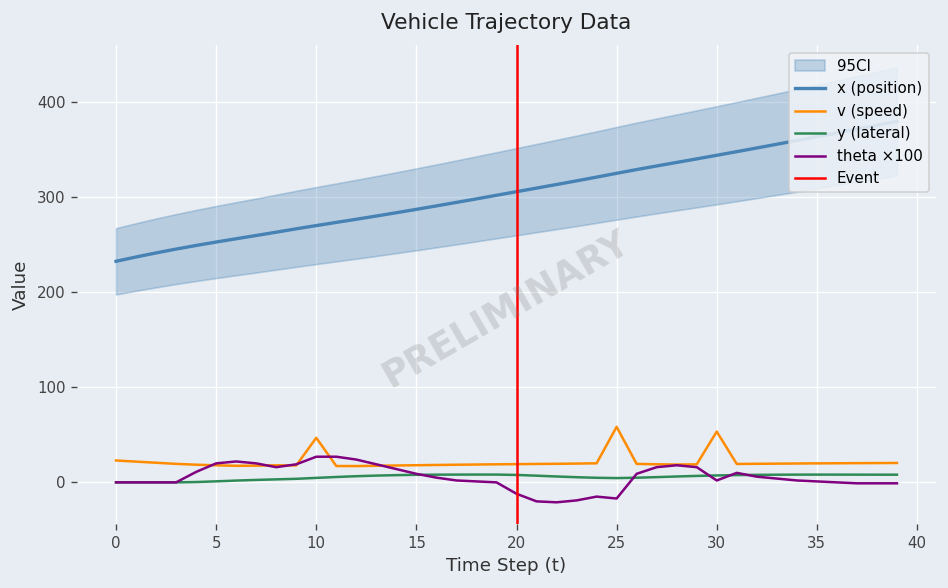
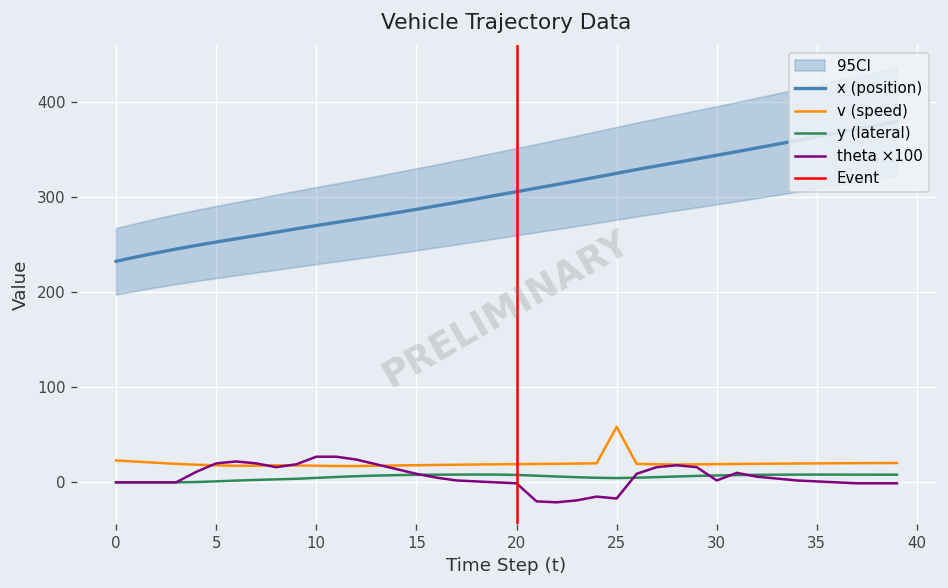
v (speed), 10: 50 -> 20
theta ×100, 20: -10 -> 0
v (speed), 30: 50 -> 20
